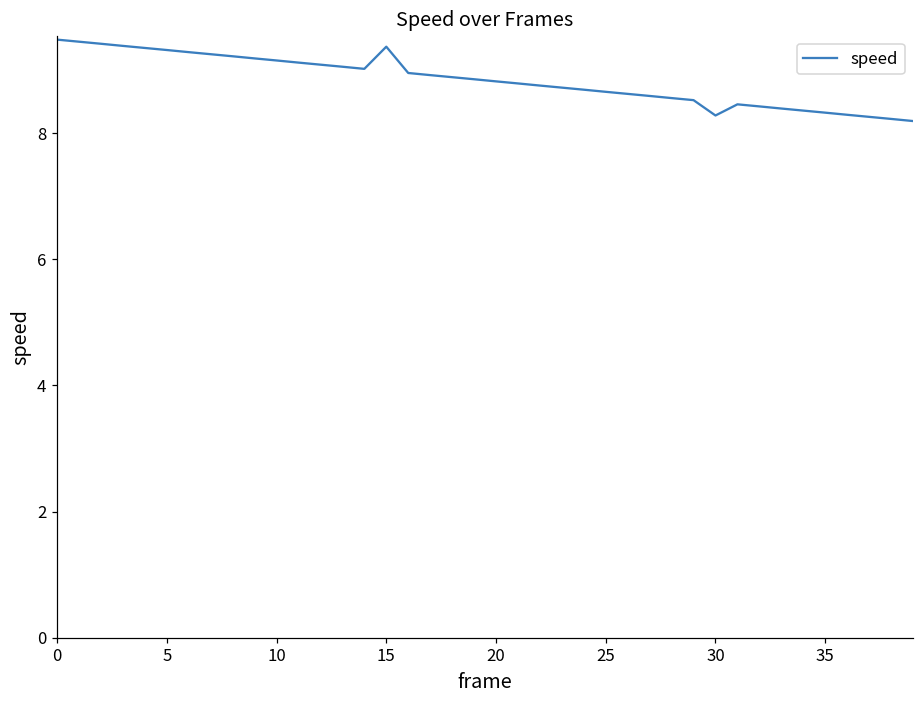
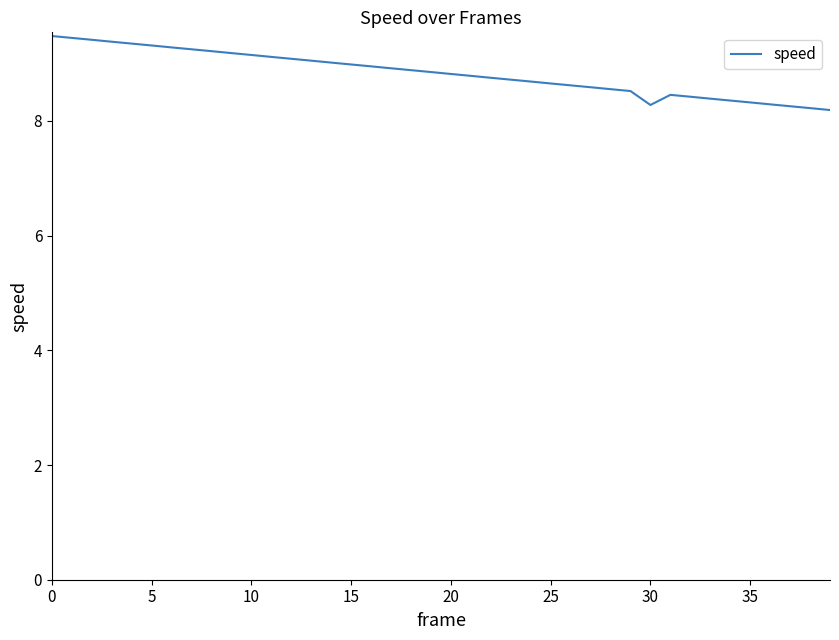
15: 9.4 -> 9.0
